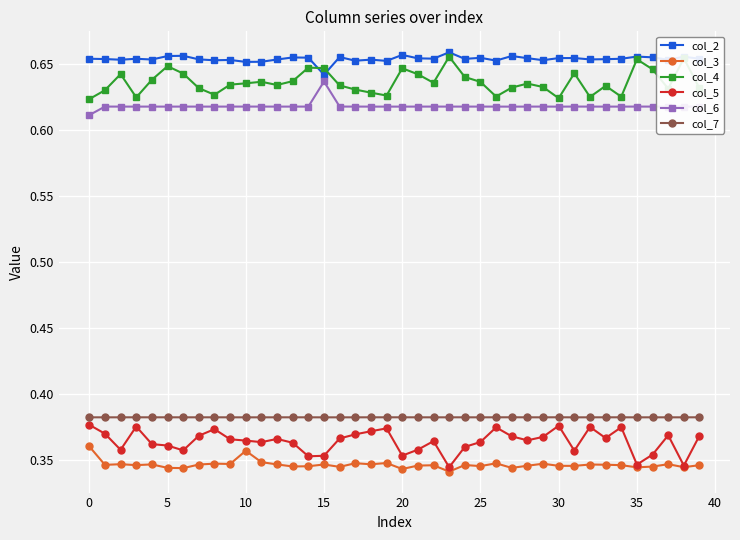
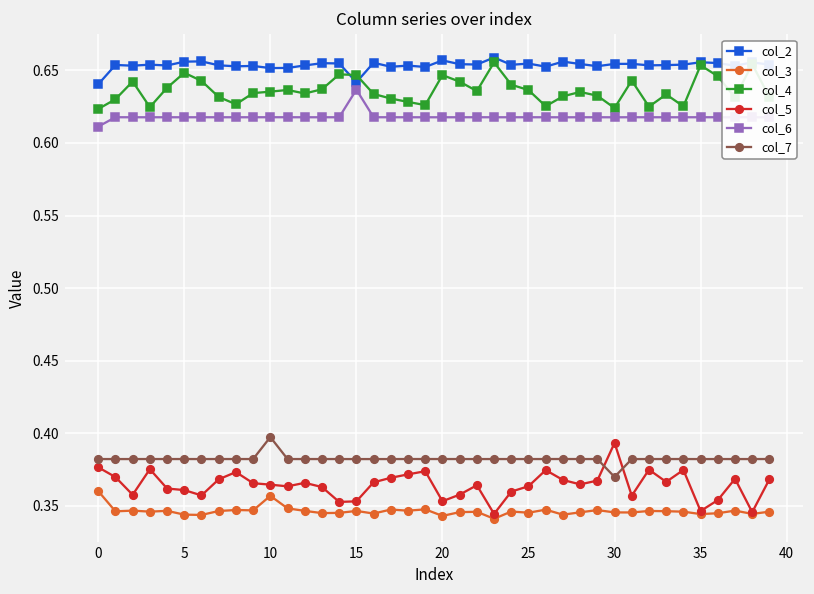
col_2, 0: 0.654 -> 0.640
col_7, 10: 0.382 -> 0.397
col_5, 30: 0.376 -> 0.393
col_7, 30: 0.382 -> 0.370
